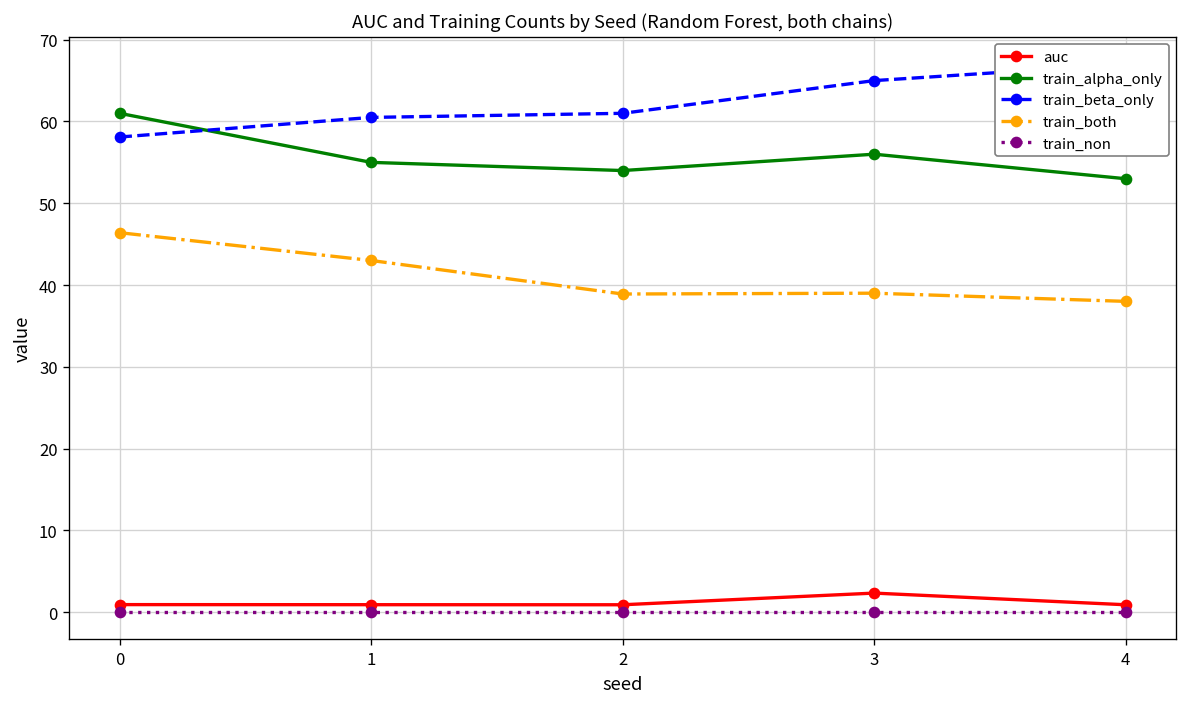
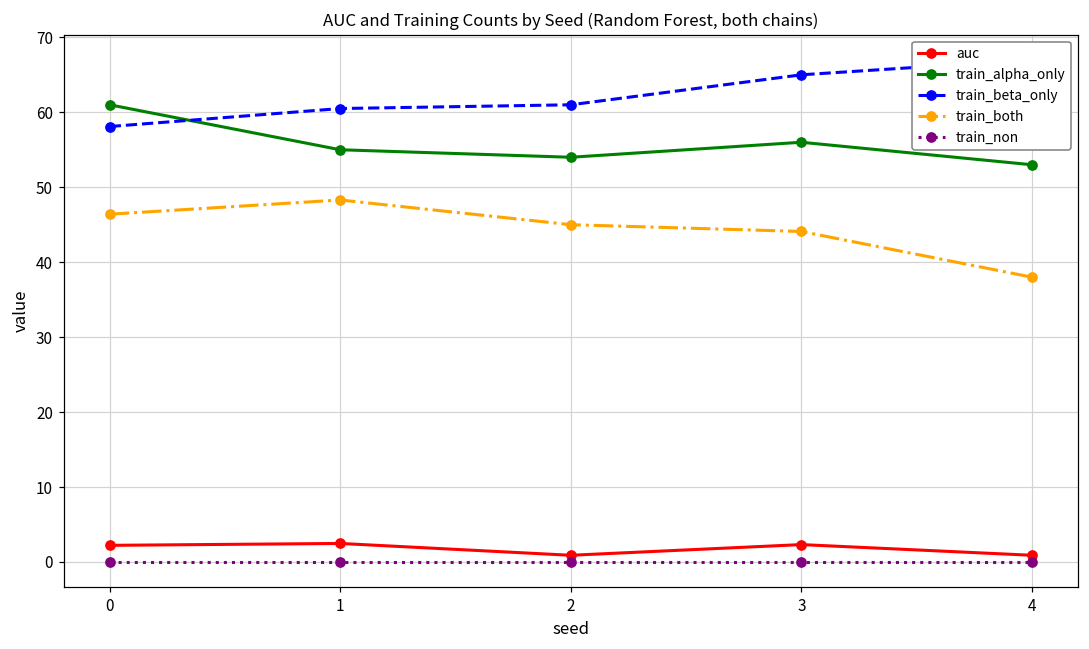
auc, 0: 1 -> 2
auc, 1: 1 -> 2
train_both, 1: 43 -> 48
train_both, 2: 39 -> 45
train_both, 3: 39 -> 44
